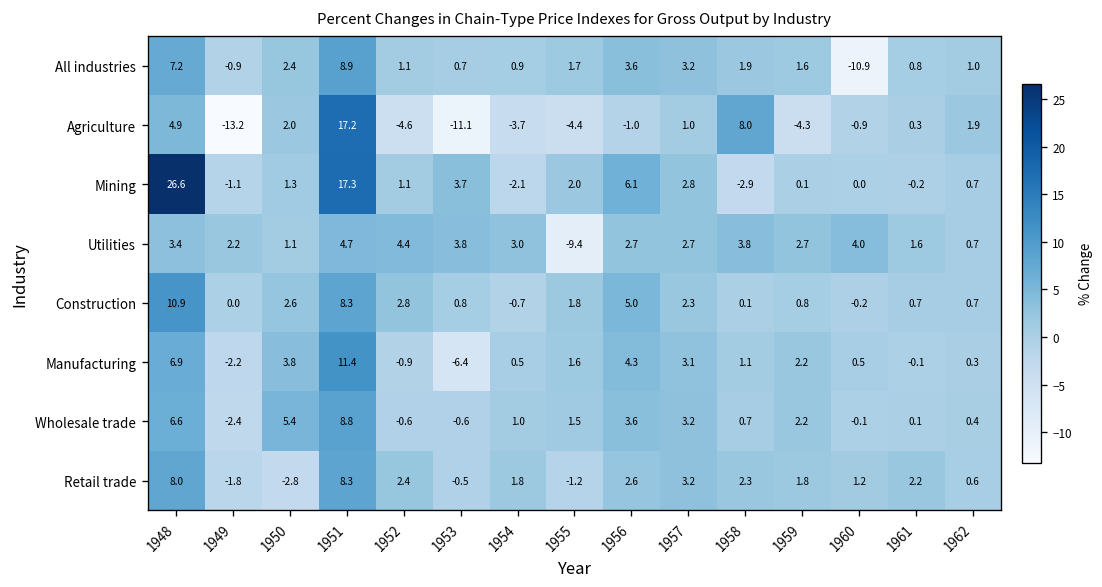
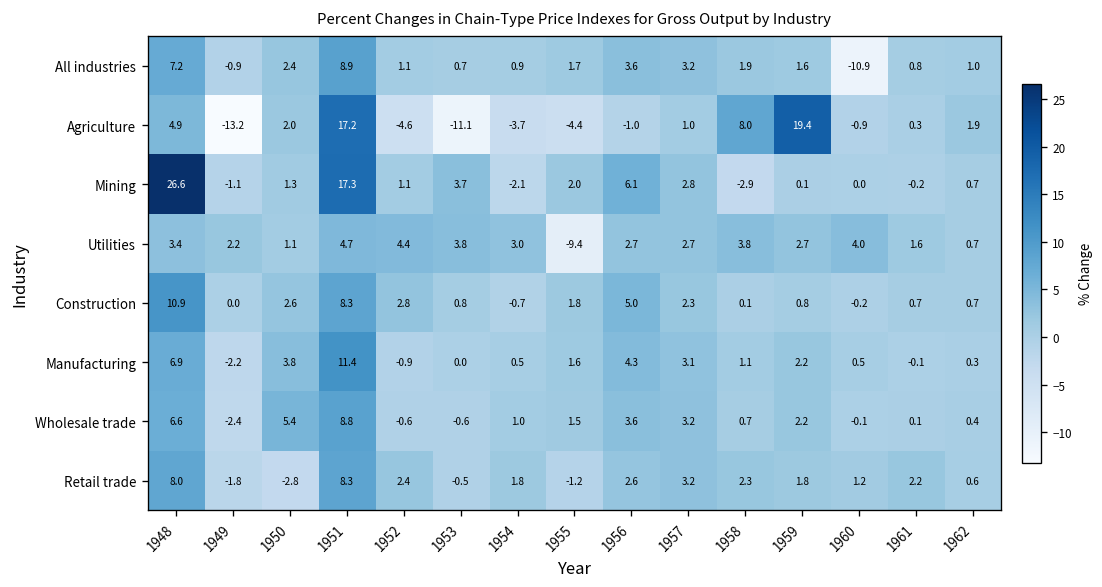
Agriculture, 1959: -4.3 -> 19.4
Manufacturing, 1953: -6.4 -> 0.0
